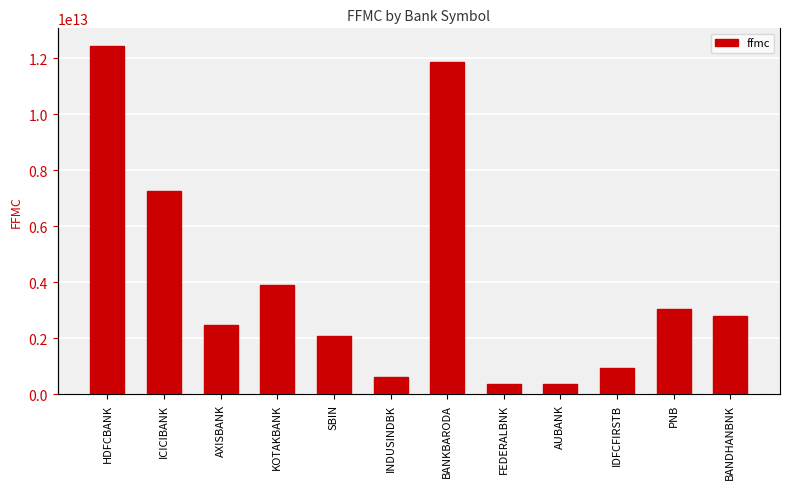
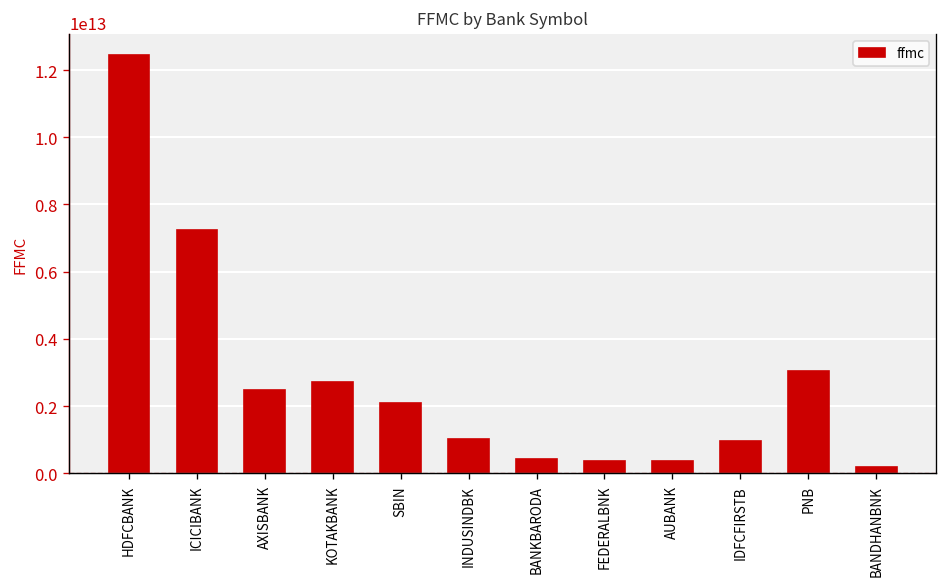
KOTAKBANK: 3900000000000 -> 2700000000000
INDUSINDBK: 600000000000 -> 1000000000000
BANKBARODA: 11900000000000 -> 400000000000
BANDHANBNK: 2800000000000 -> 200000000000
